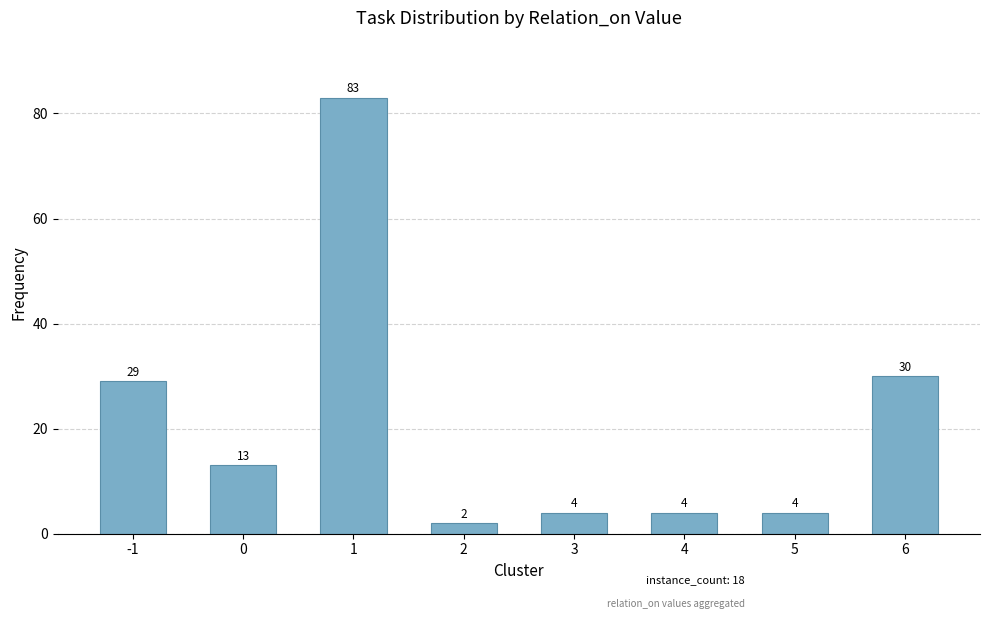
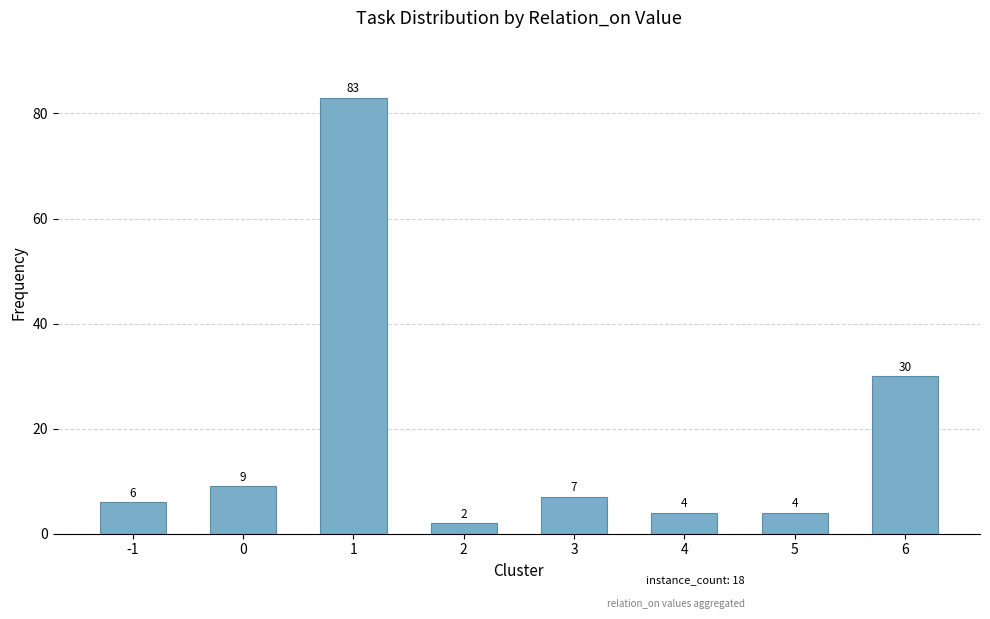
-1: 29 -> 6
0: 13 -> 9
3: 4 -> 7
